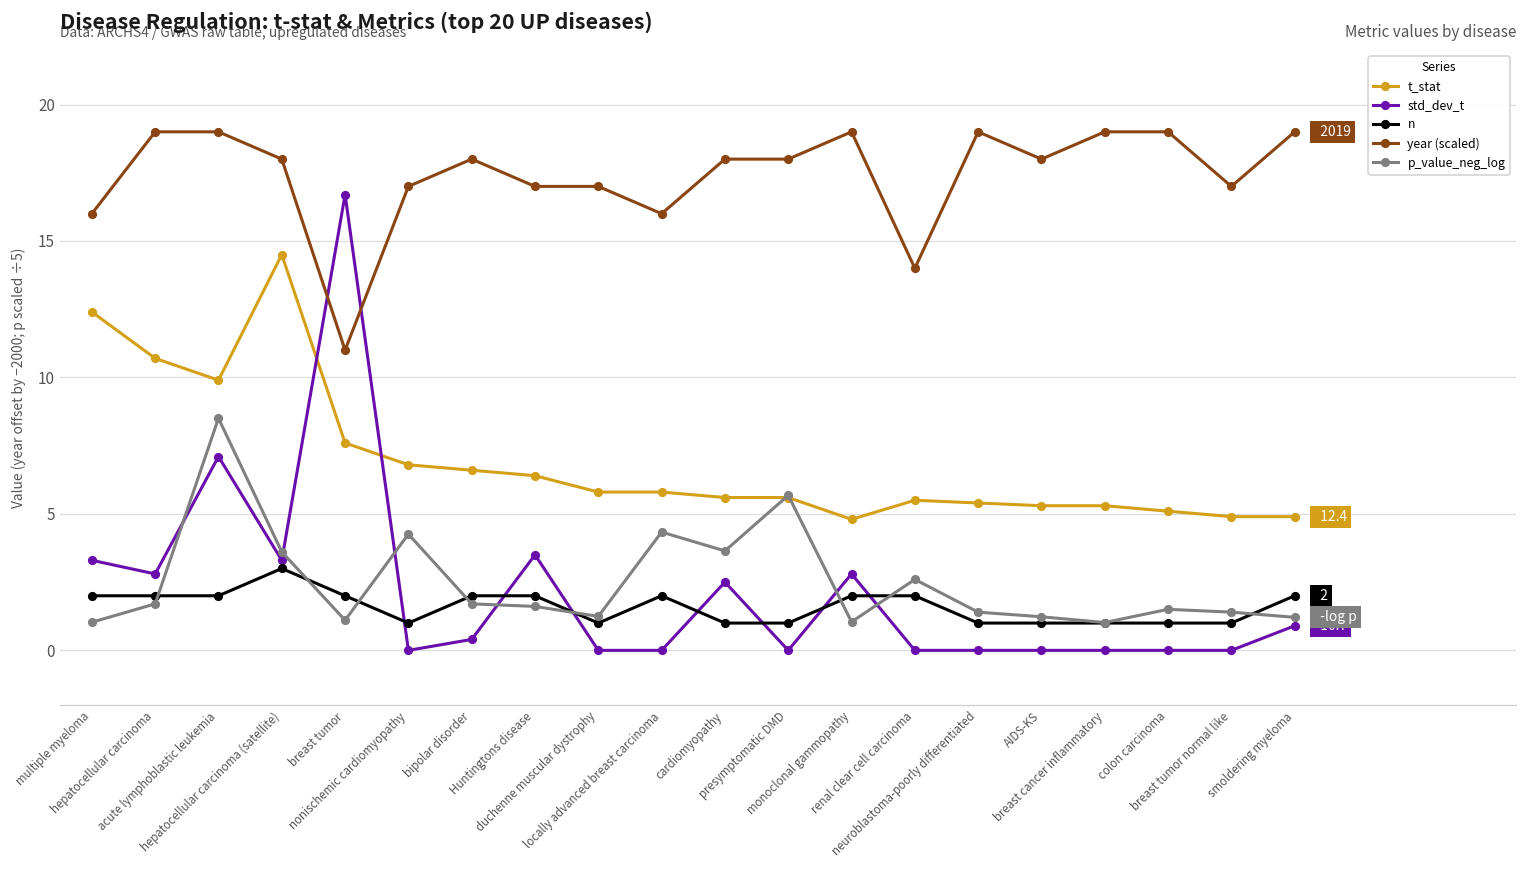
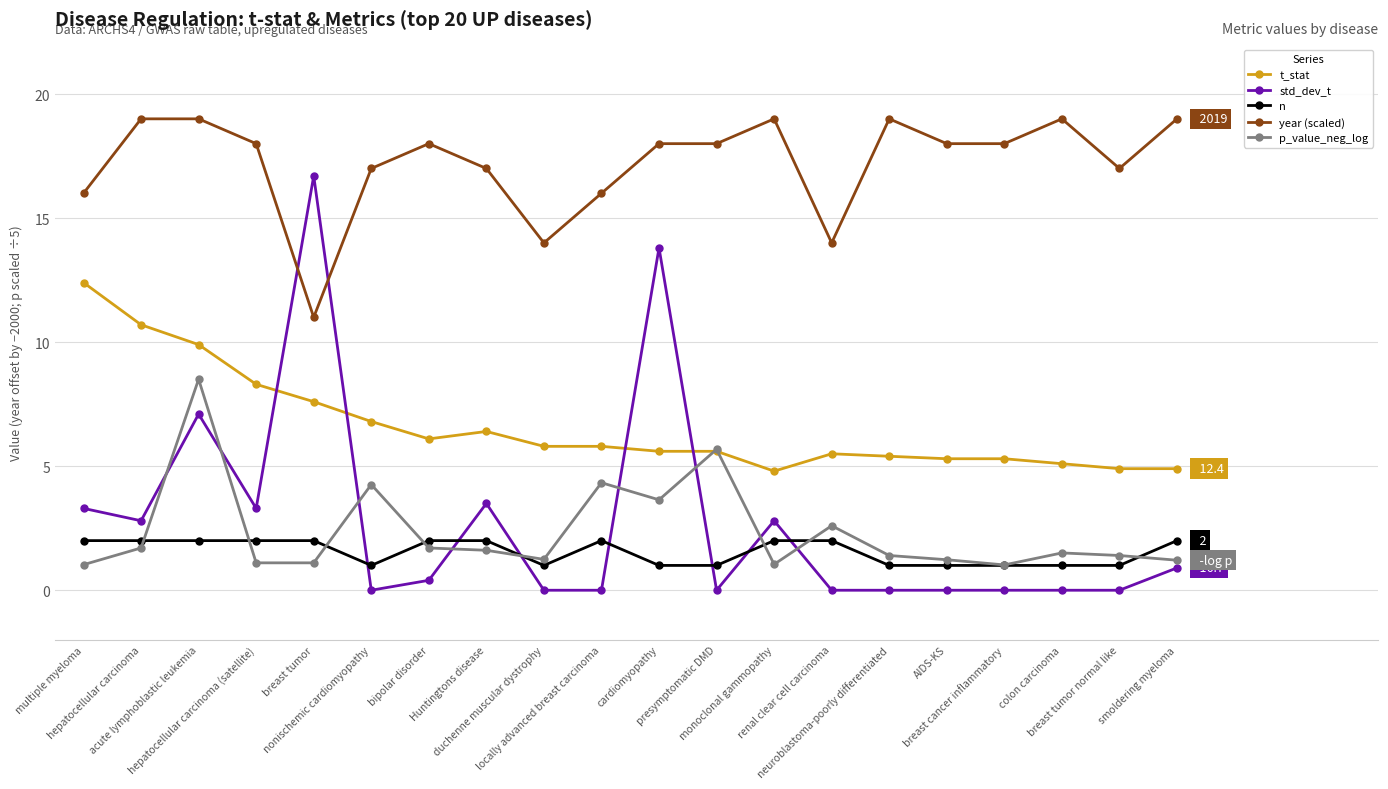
t_stat, hepatocellular carcinoma (satellite): 14.5 -> 8.3
n, hepatocellular carcinoma (satellite): 3 -> 2
p_value_neg_log, hepatocellular carcinoma (satellite): 3.6 -> 1.1
t_stat, bipolar disorder: 6.6 -> 6.1
year (scaled), duchenne muscular dystrophy: 17.0 -> 14.0
std_dev_t, cardiomyopathy: 2.5 -> 13.8
year (scaled), breast cancer inflammatory: 19.0 -> 18.0
